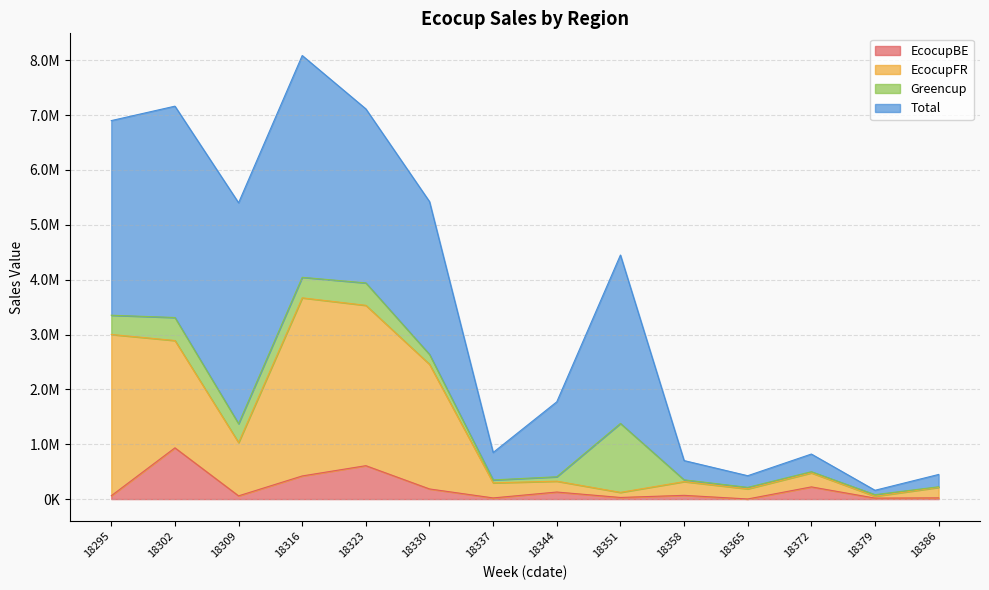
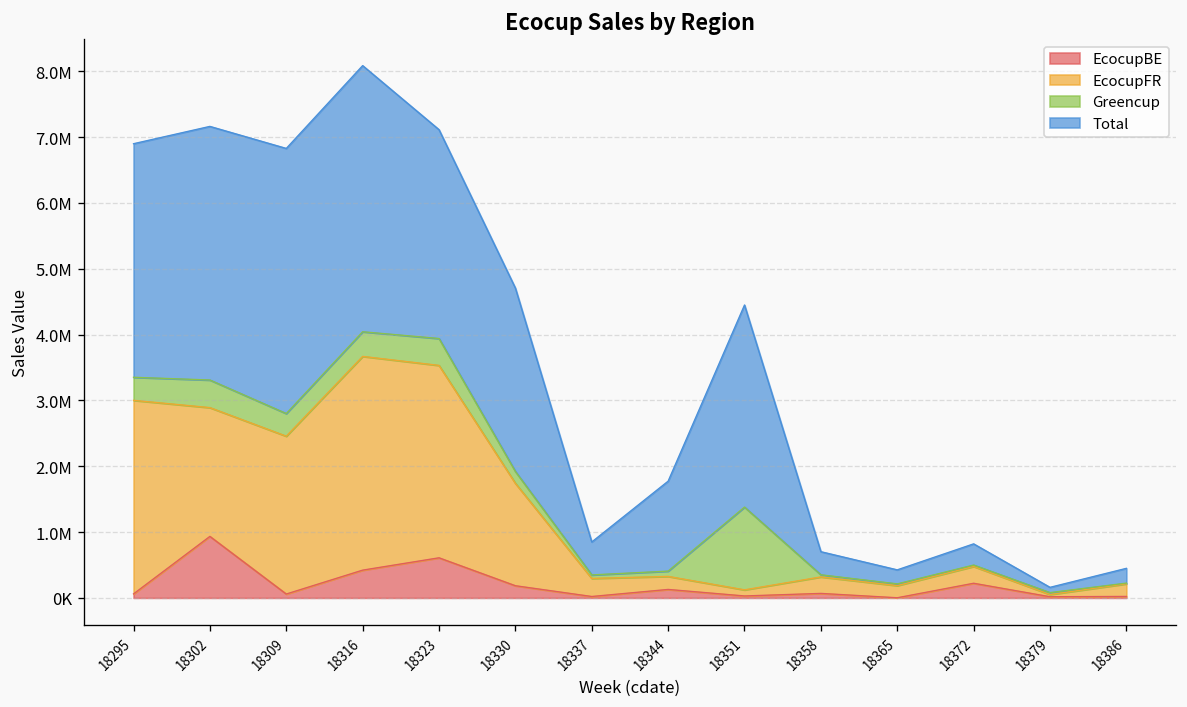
EcocupFR, 18309: 1000000 -> 2400000
EcocupFR, 18330: 2300000 -> 1600000
